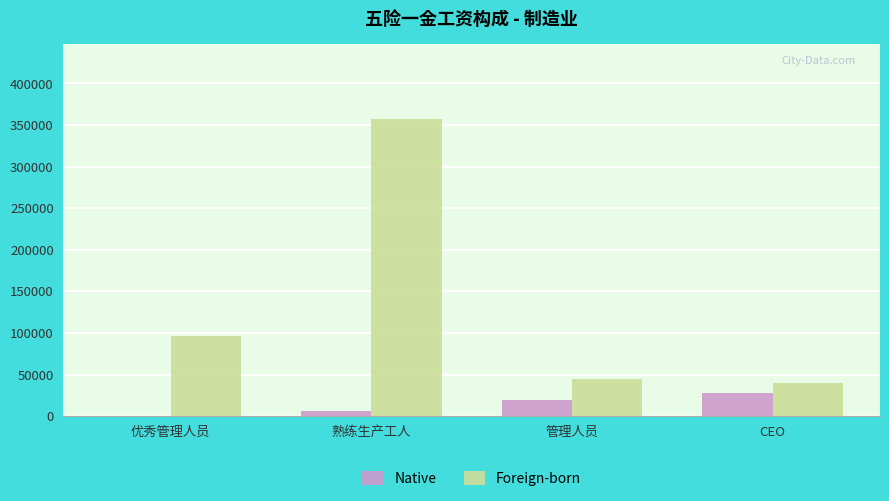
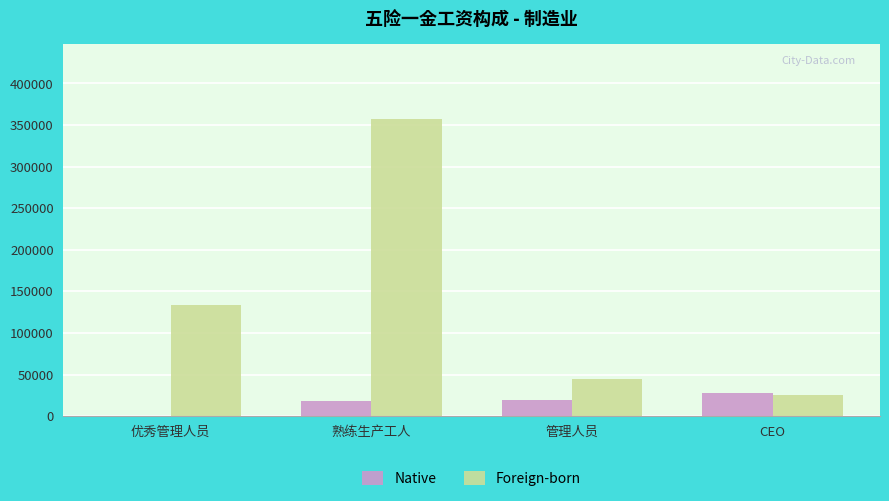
Foreign-born, 优秀管理人员: 100000 -> 130000
Native, 熟练生产工人: 10000 -> 20000
Foreign-born, CEO: 40000 -> 30000
